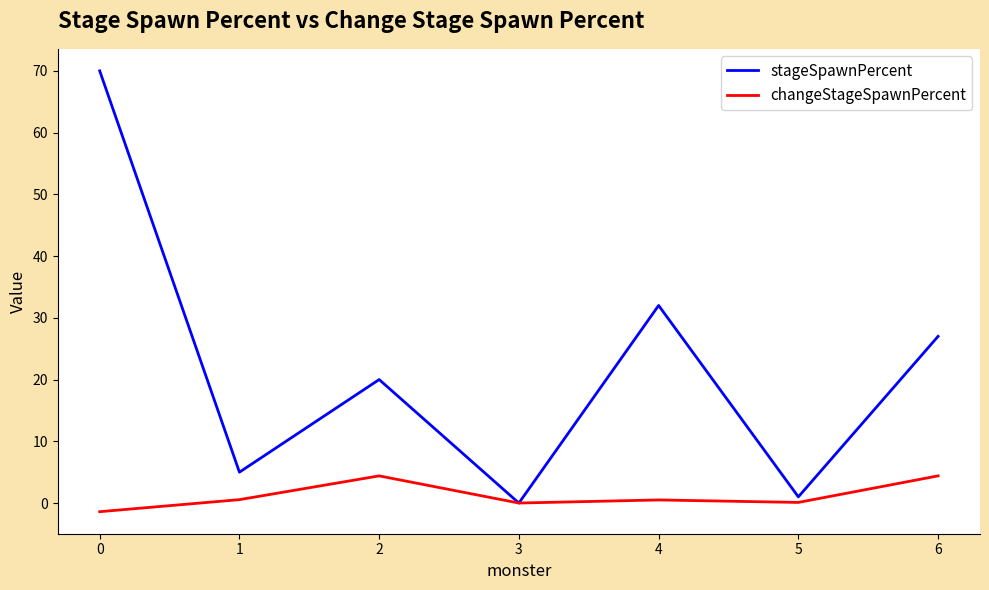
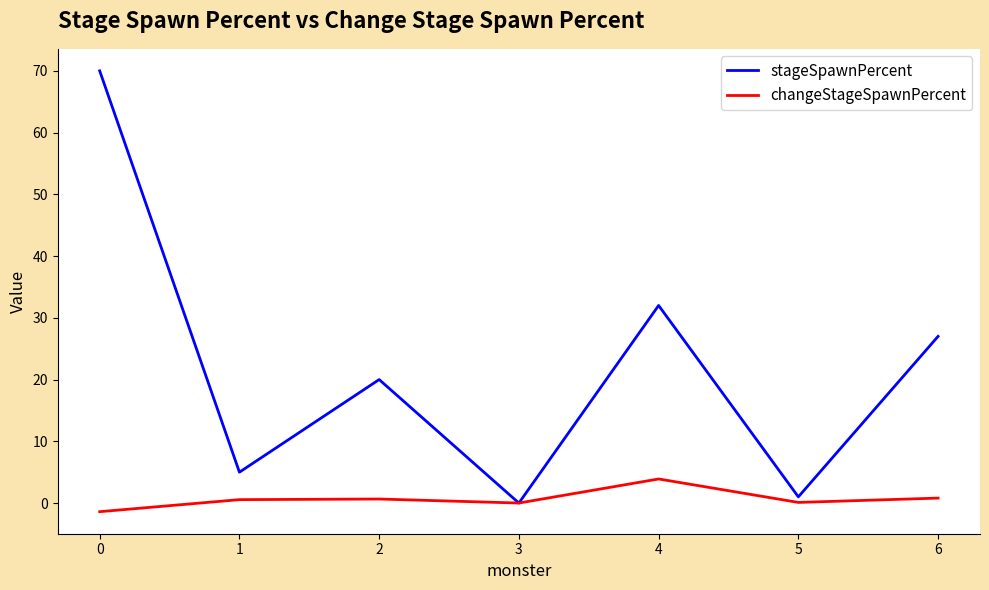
changeStageSpawnPercent, 2: 4 -> 1
changeStageSpawnPercent, 4: 1 -> 4
changeStageSpawnPercent, 6: 4 -> 1
